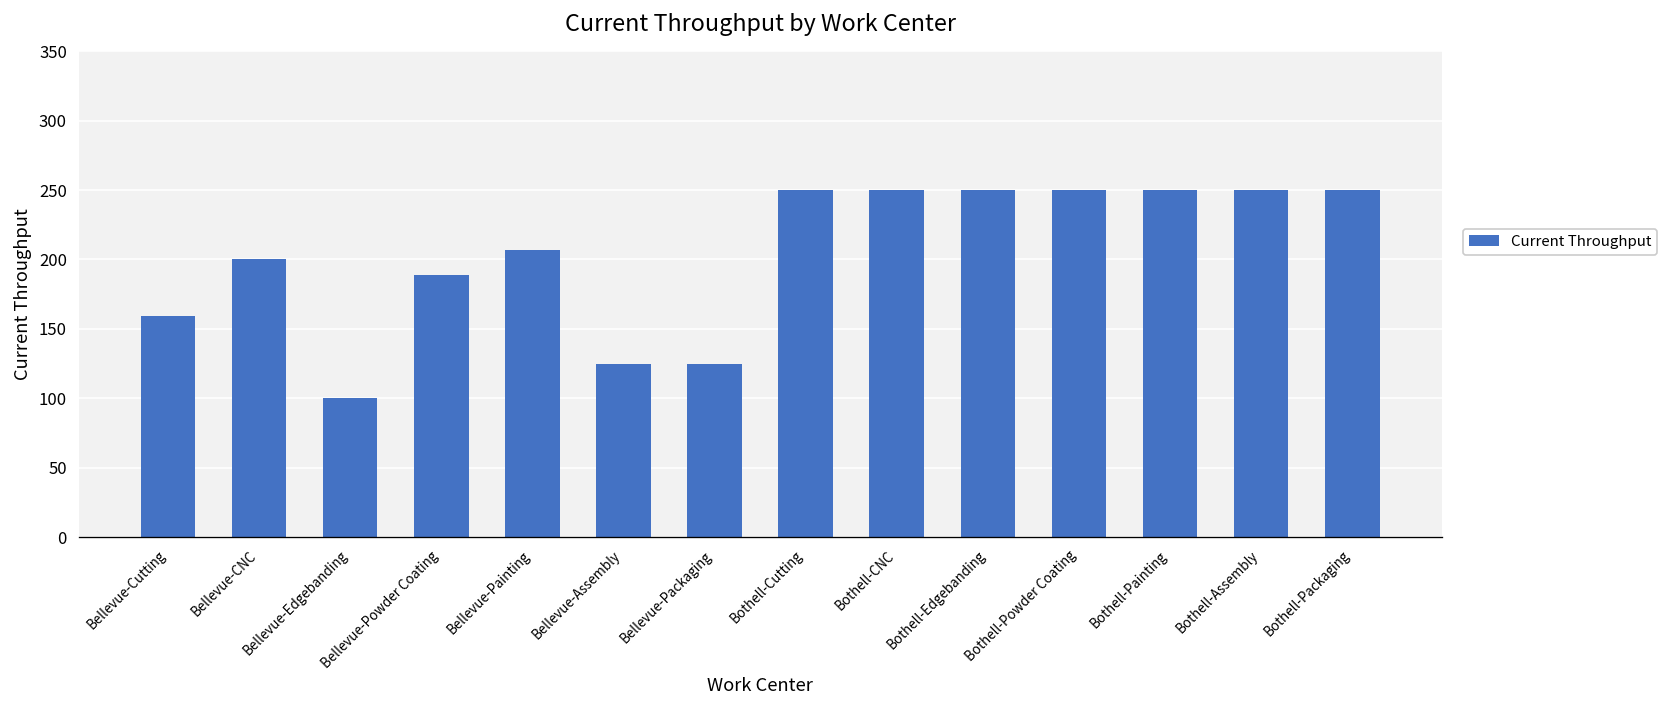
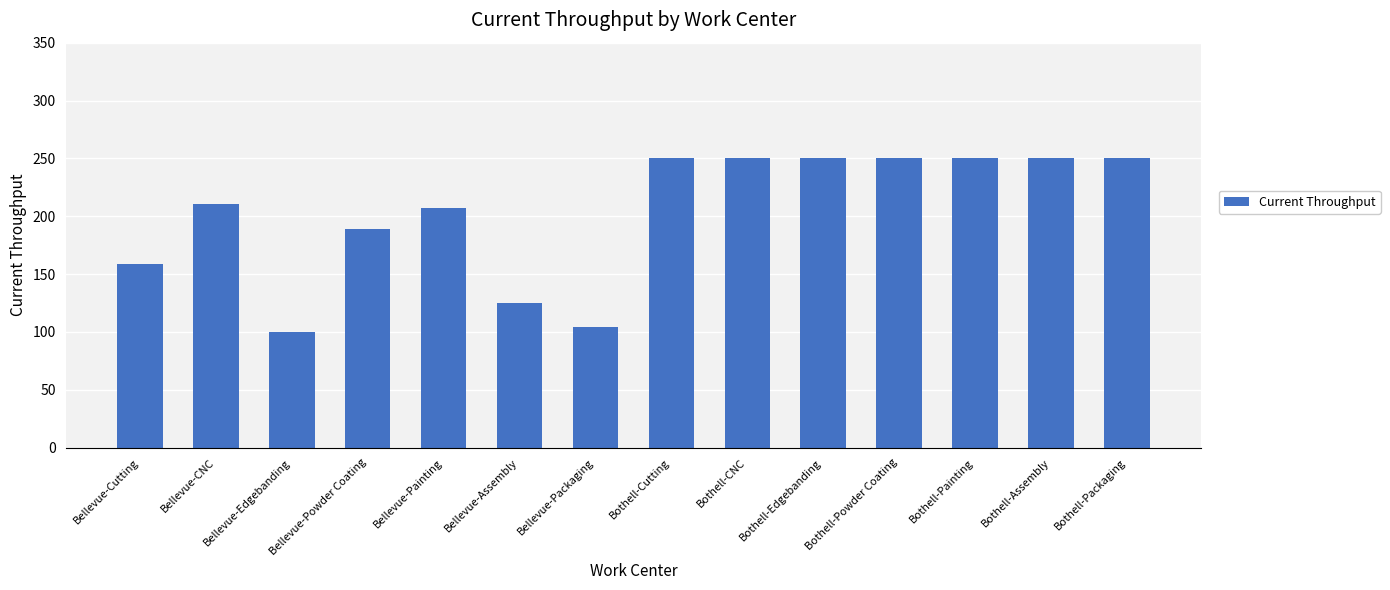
Bellevue-CNC: 200 -> 211
Bellevue-Packaging: 125 -> 104
